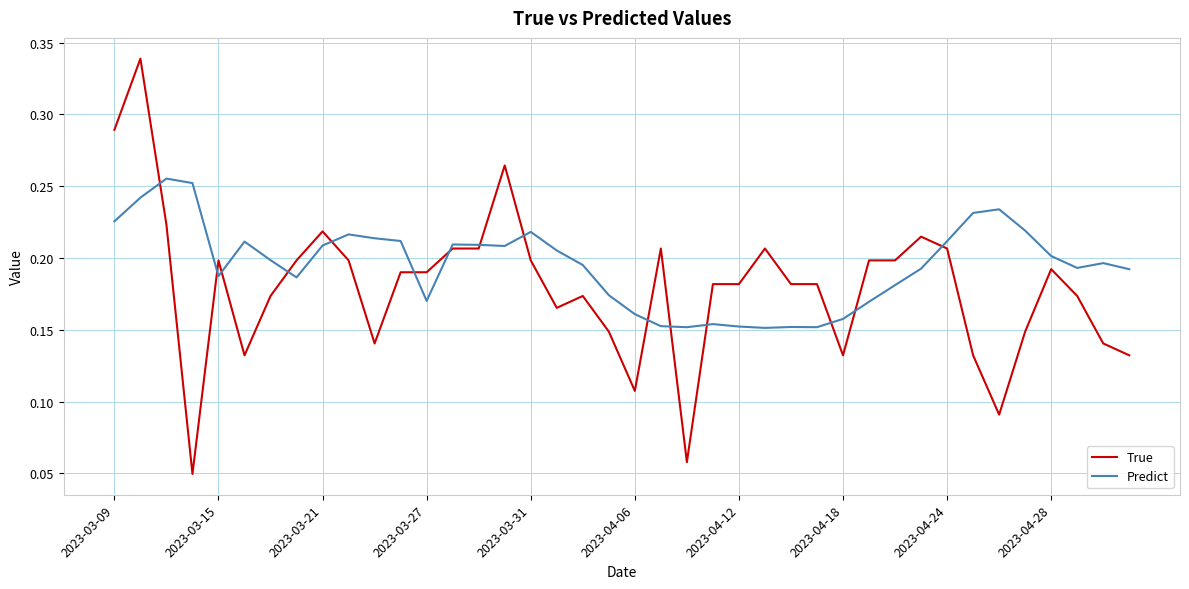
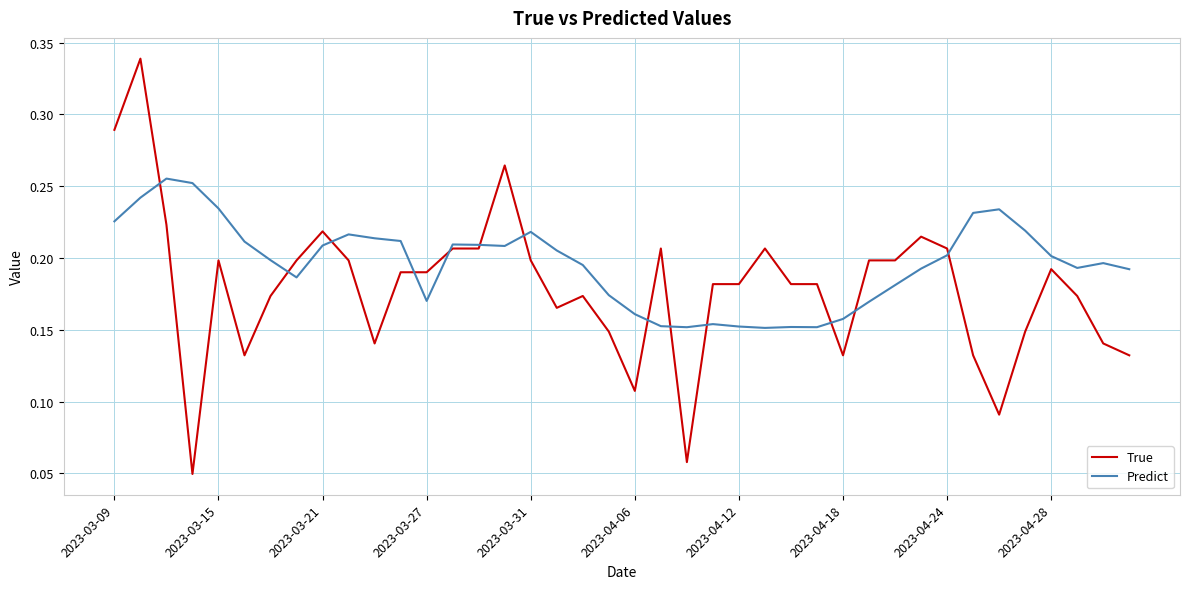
Predict, 2023-03-15: 0.187 -> 0.235
Predict, 2023-04-24: 0.212 -> 0.202
